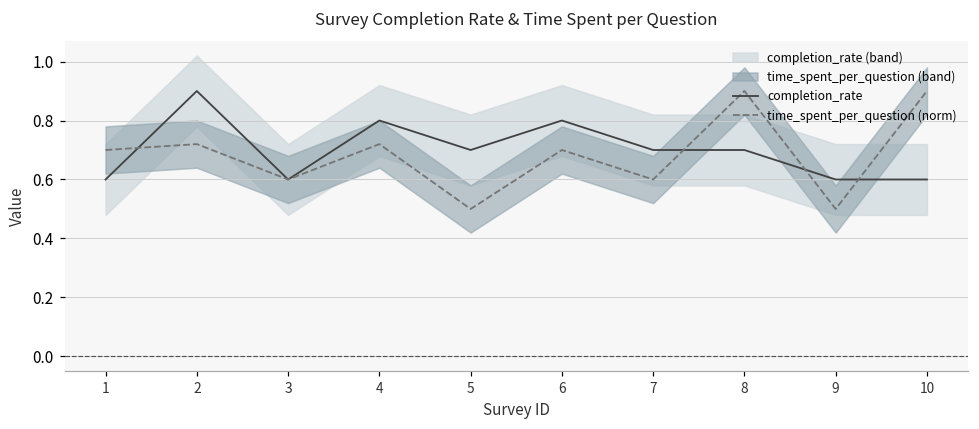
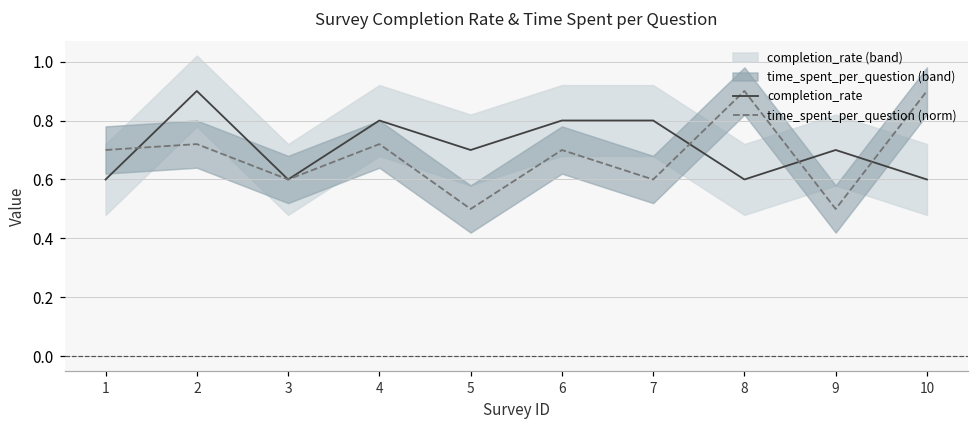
completion_rate, 7: 0.7 -> 0.8
completion_rate, 8: 0.7 -> 0.6
completion_rate, 9: 0.6 -> 0.7
